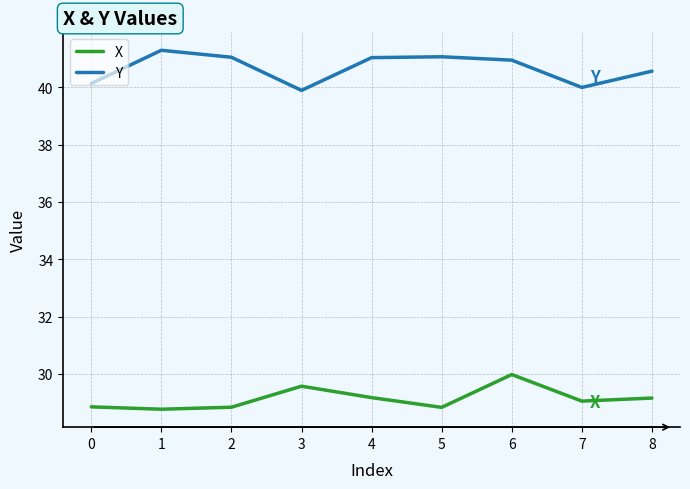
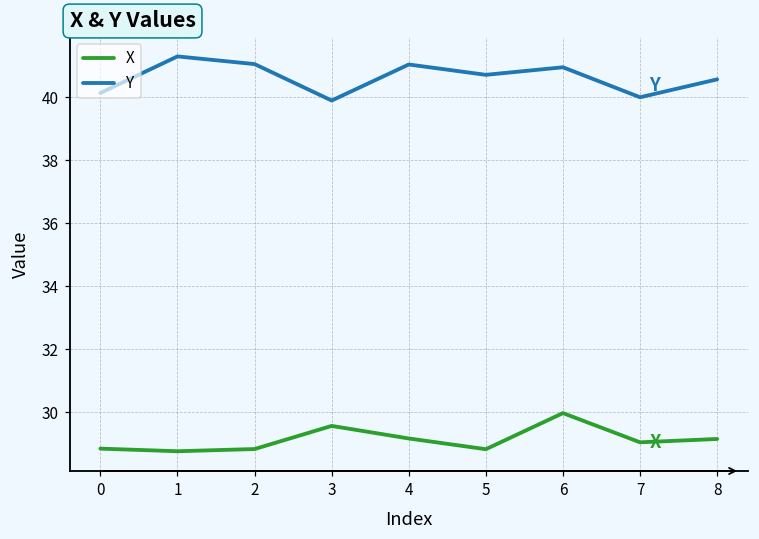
Y, 5: 41.1 -> 40.7
